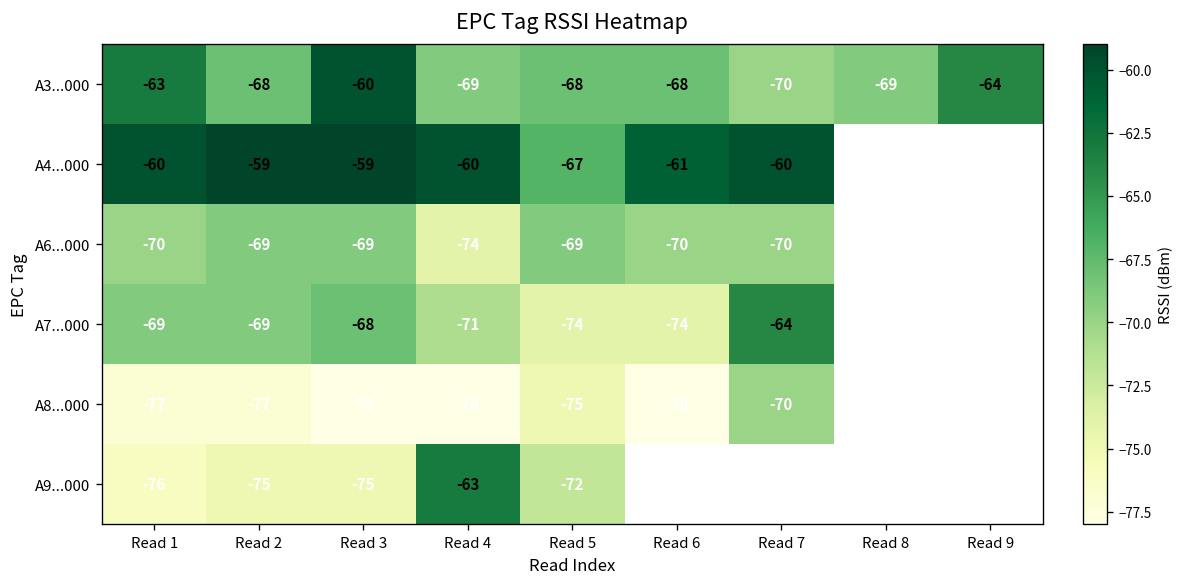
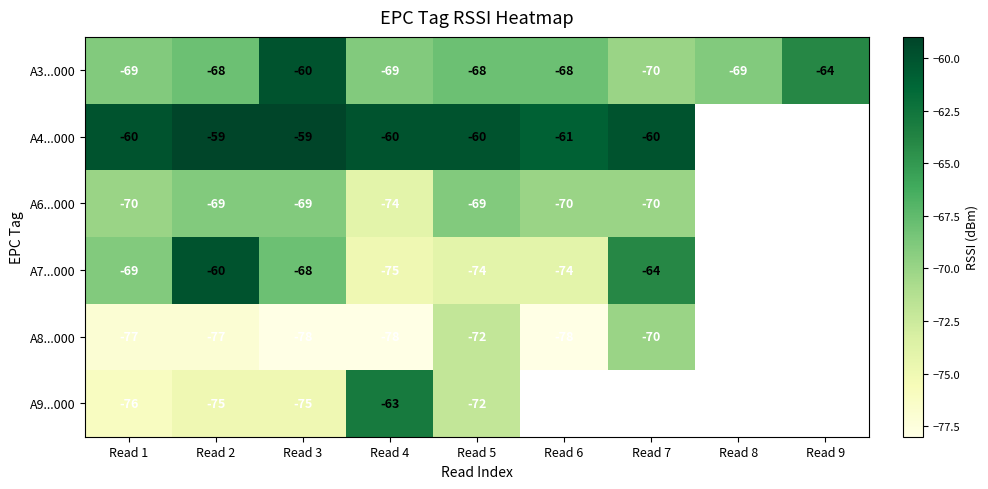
A3...000, Read 1: -63 -> -69
A4...000, Read 5: -67 -> -60
A7...000, Read 2: -69 -> -60
A7...000, Read 4: -71 -> -75
A8...000, Read 5: -75 -> -72
